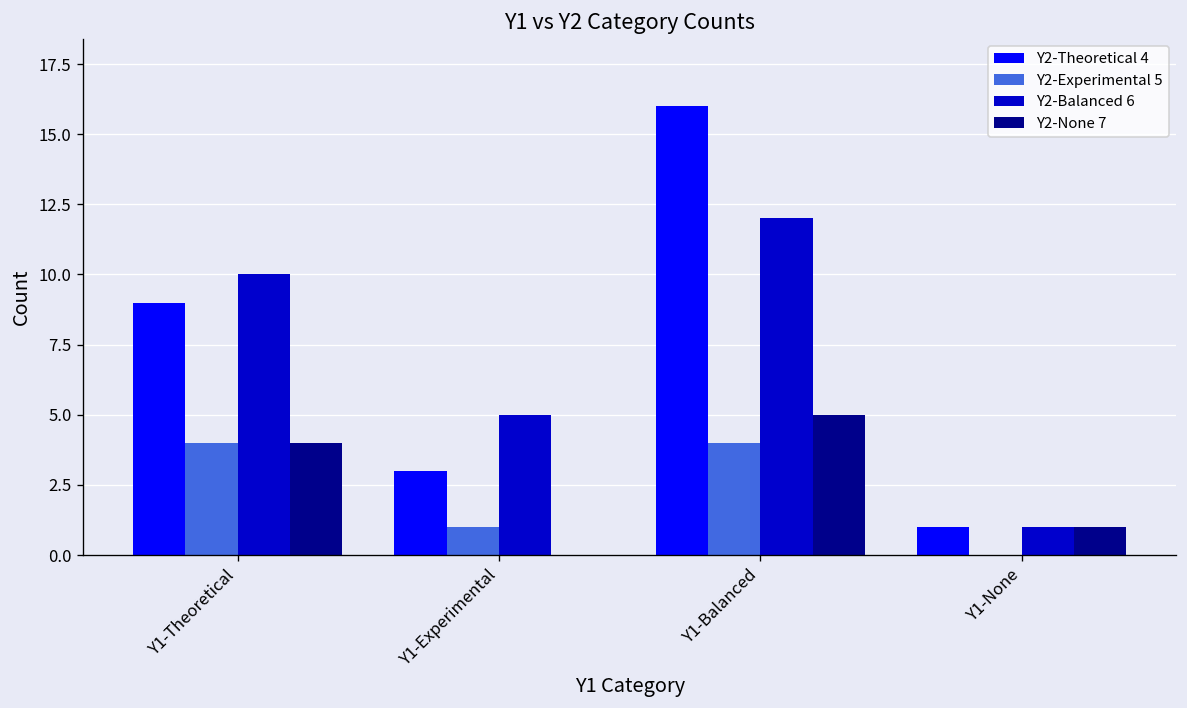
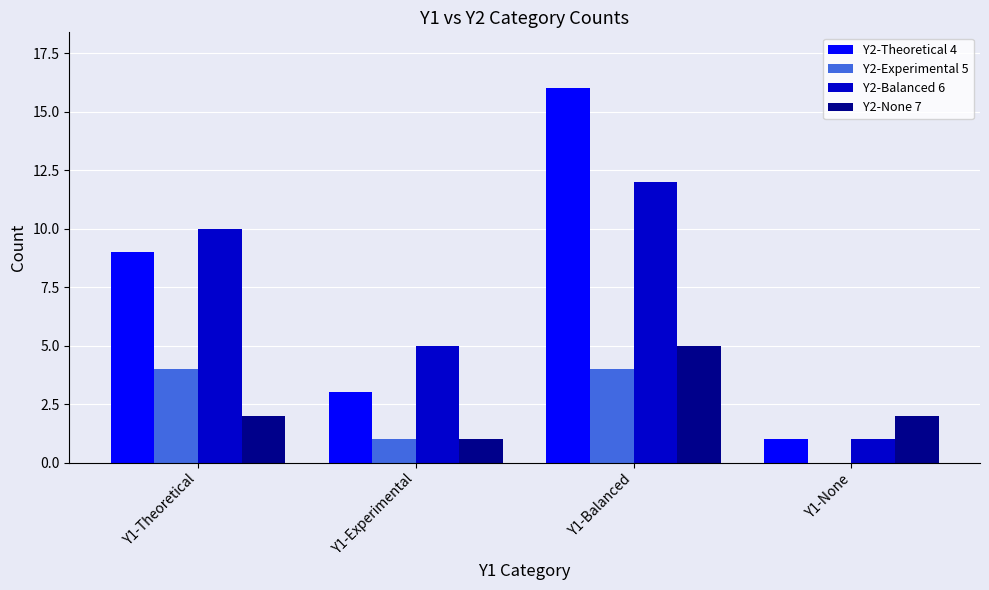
Y2-None 7, Y1-Theoretical: 4 -> 2
Y2-None 7, Y1-Experimental: 0 -> 1
Y2-None 7, Y1-None: 1 -> 2
